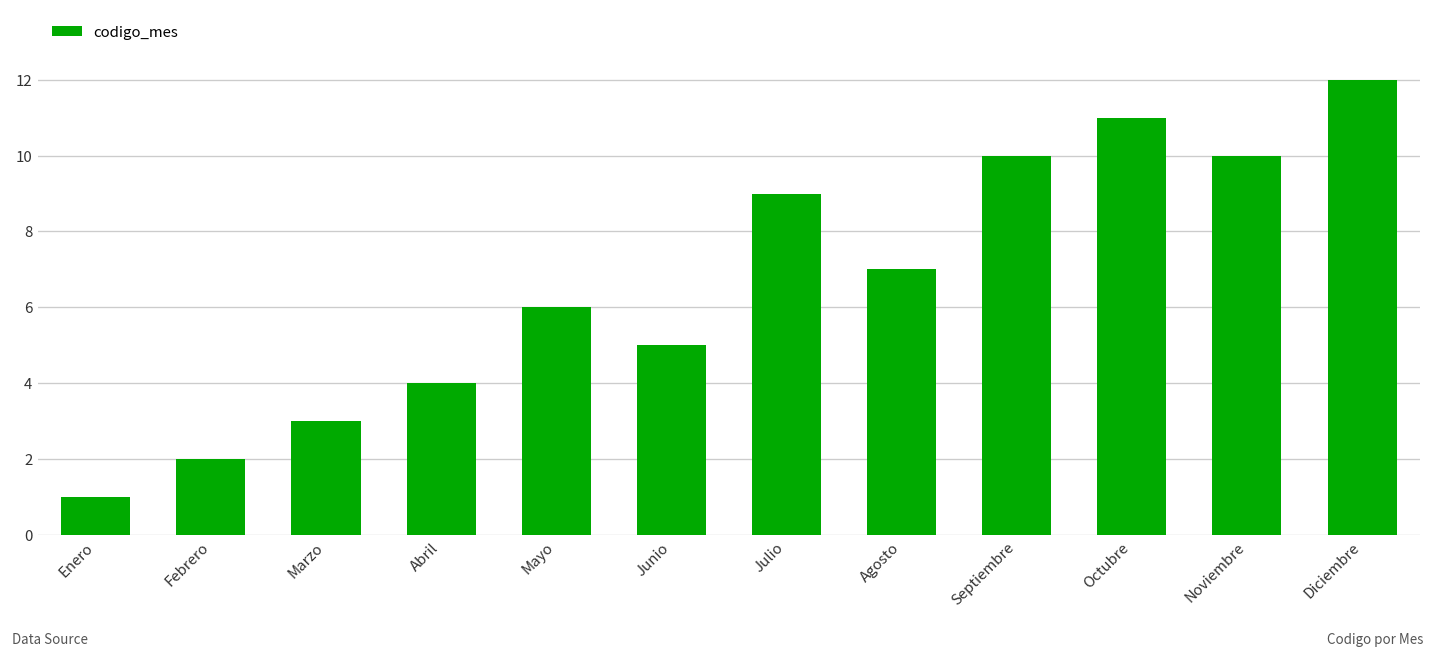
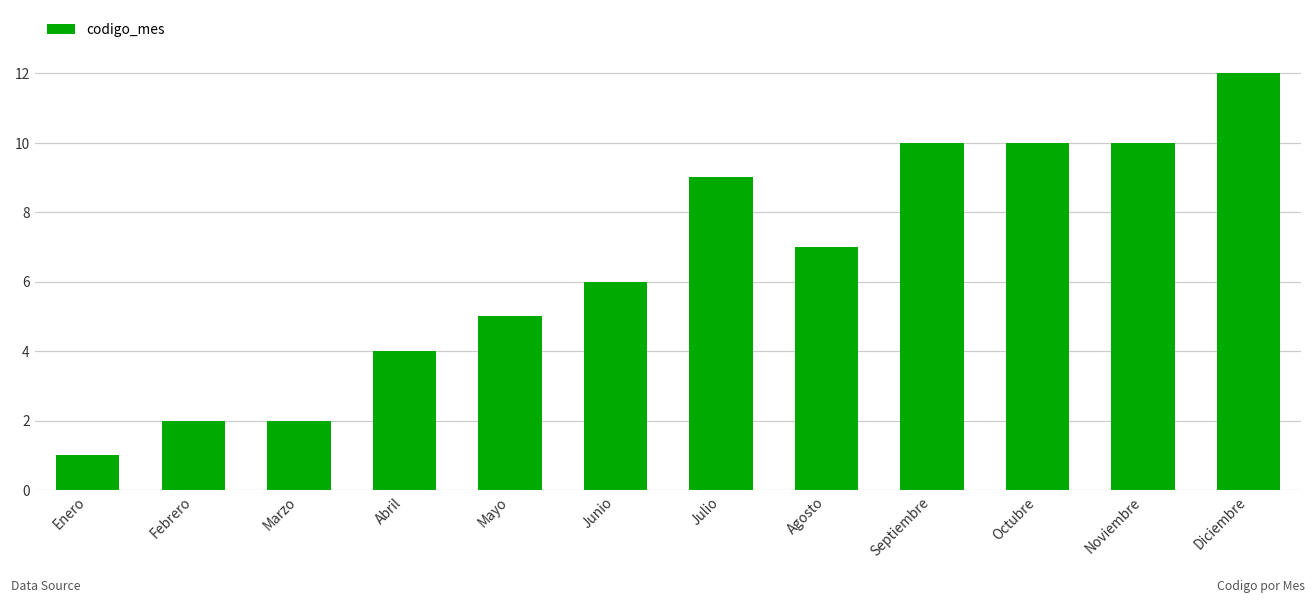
Marzo: 3 -> 2
Mayo: 6 -> 5
Junio: 5 -> 6
Octubre: 11 -> 10
